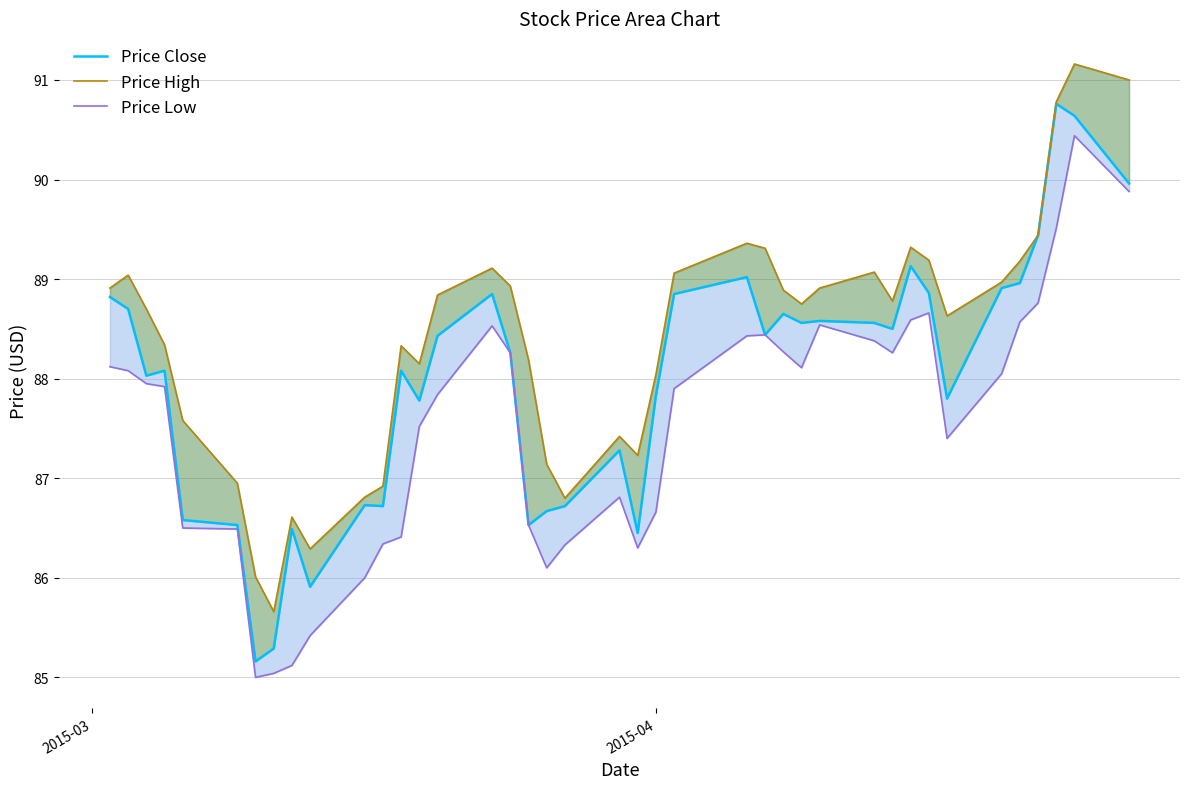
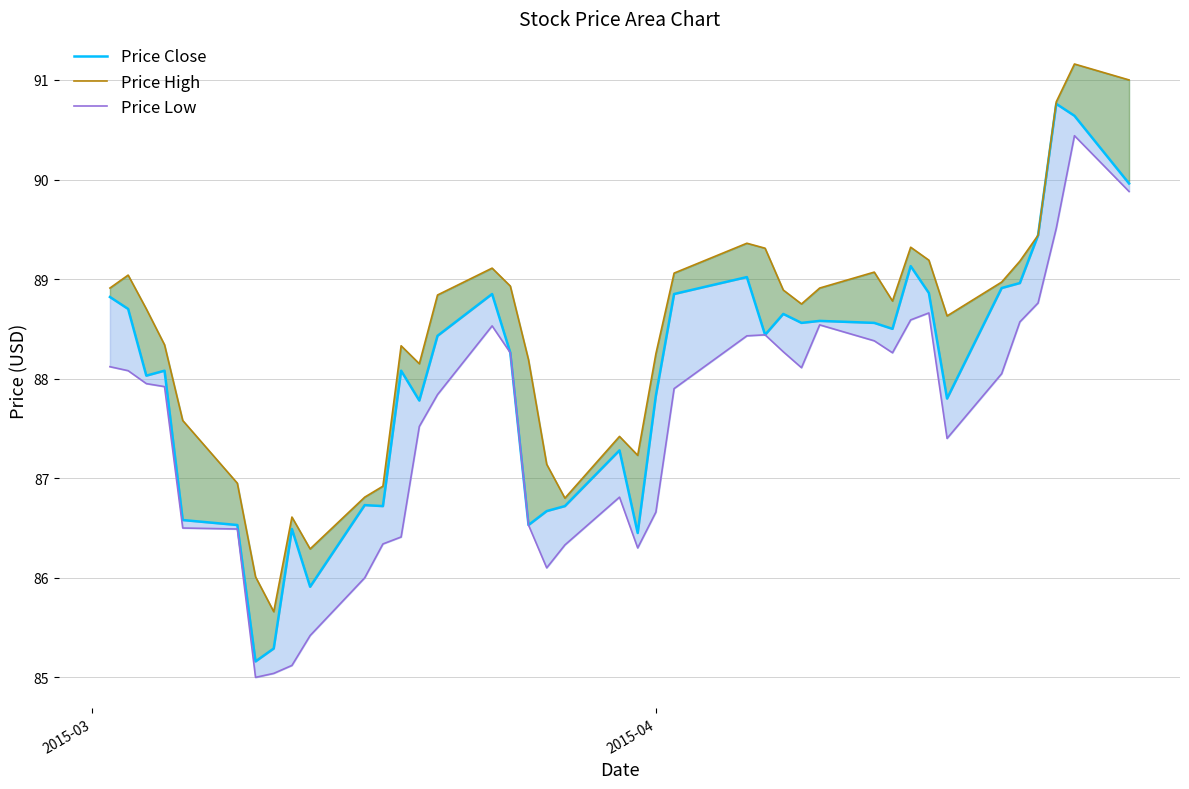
Price High, 2015-04: 88.0 -> 88.3
